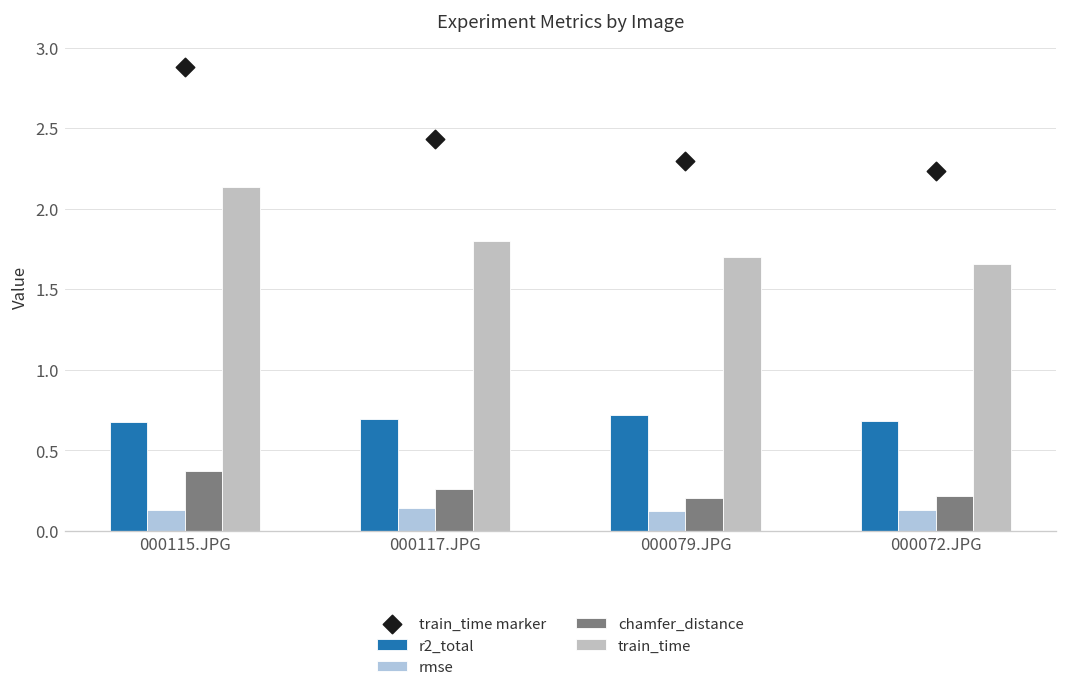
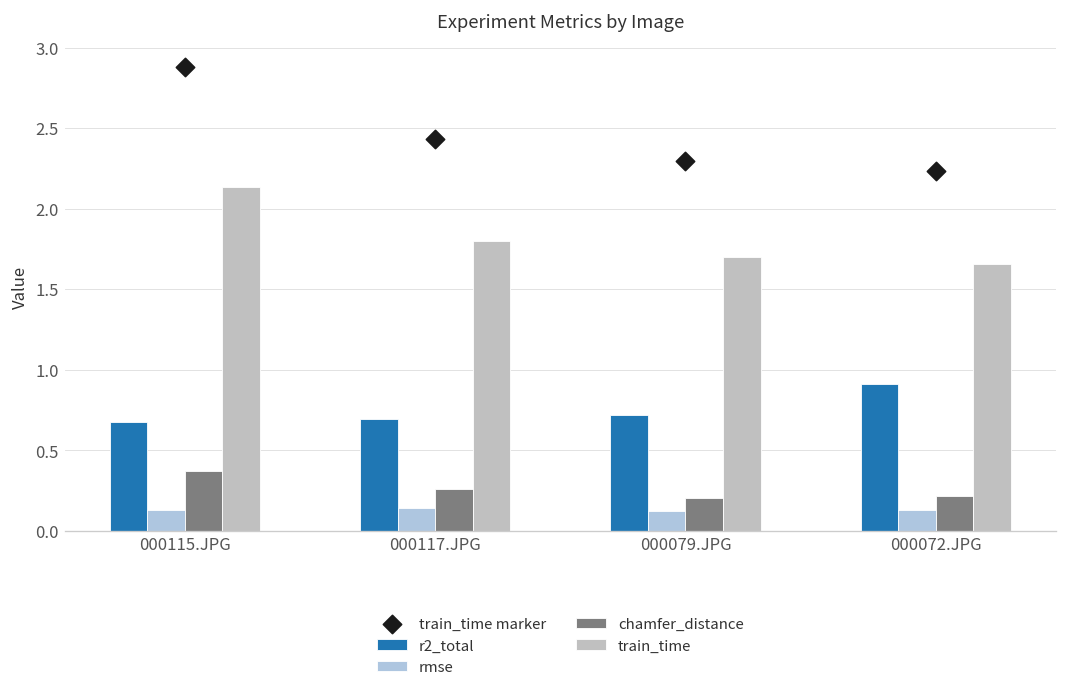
r2_total, 000072.JPG: 0.68 -> 0.91
